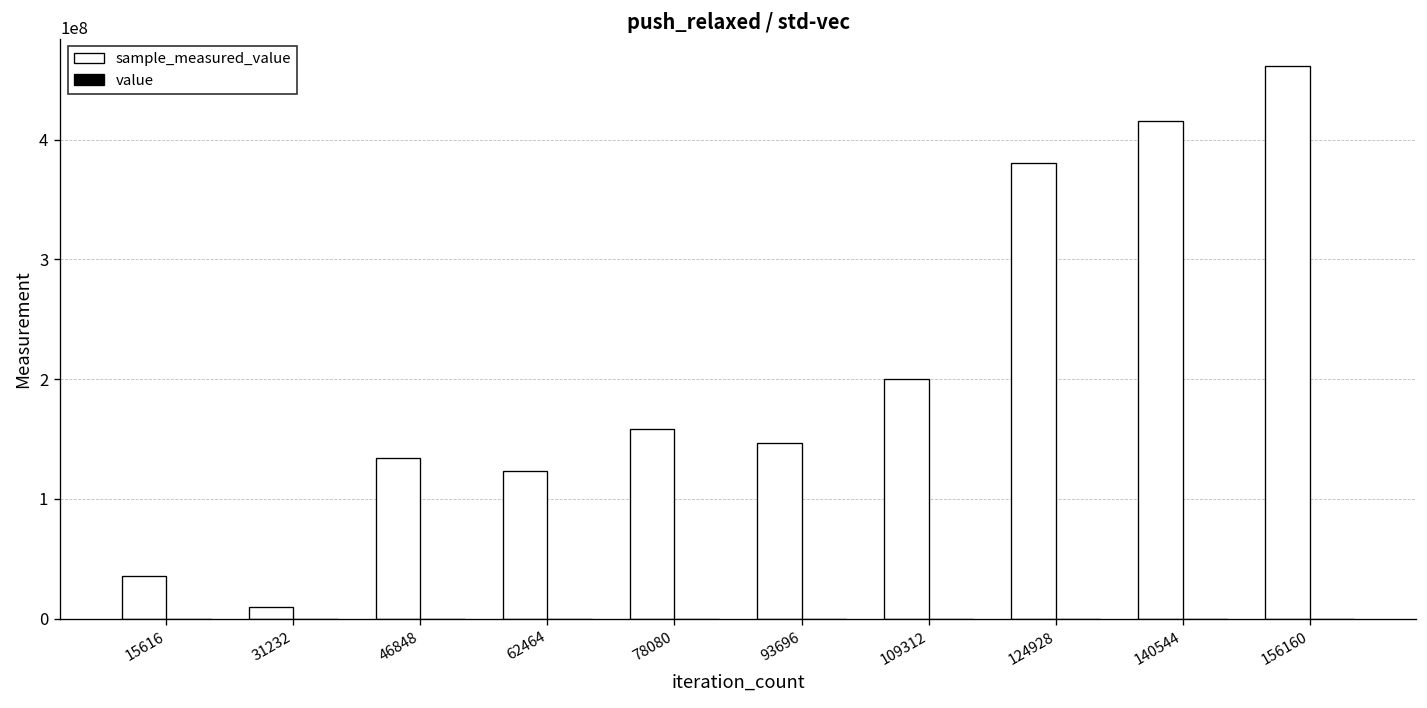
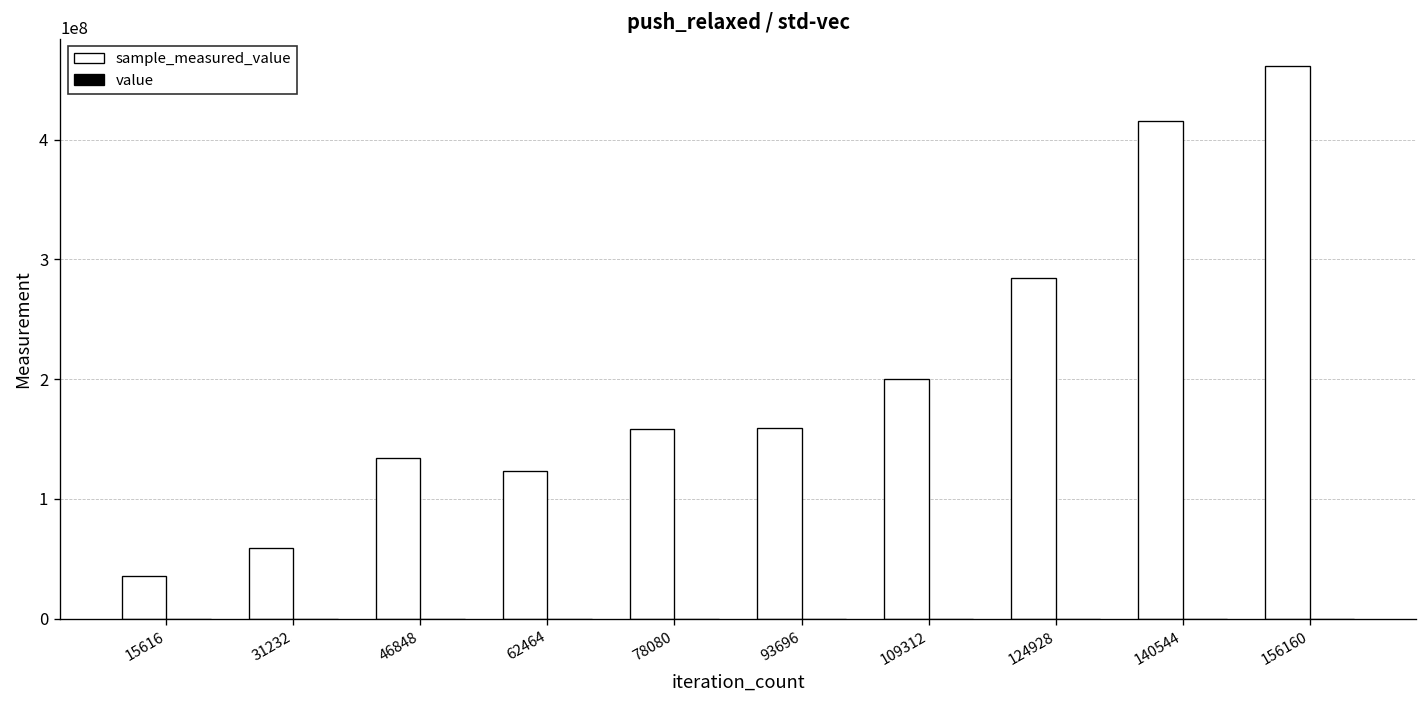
sample_measured_value, 31232: 10000000 -> 60000000
sample_measured_value, 93696: 150000000 -> 160000000
sample_measured_value, 124928: 380000000 -> 280000000
